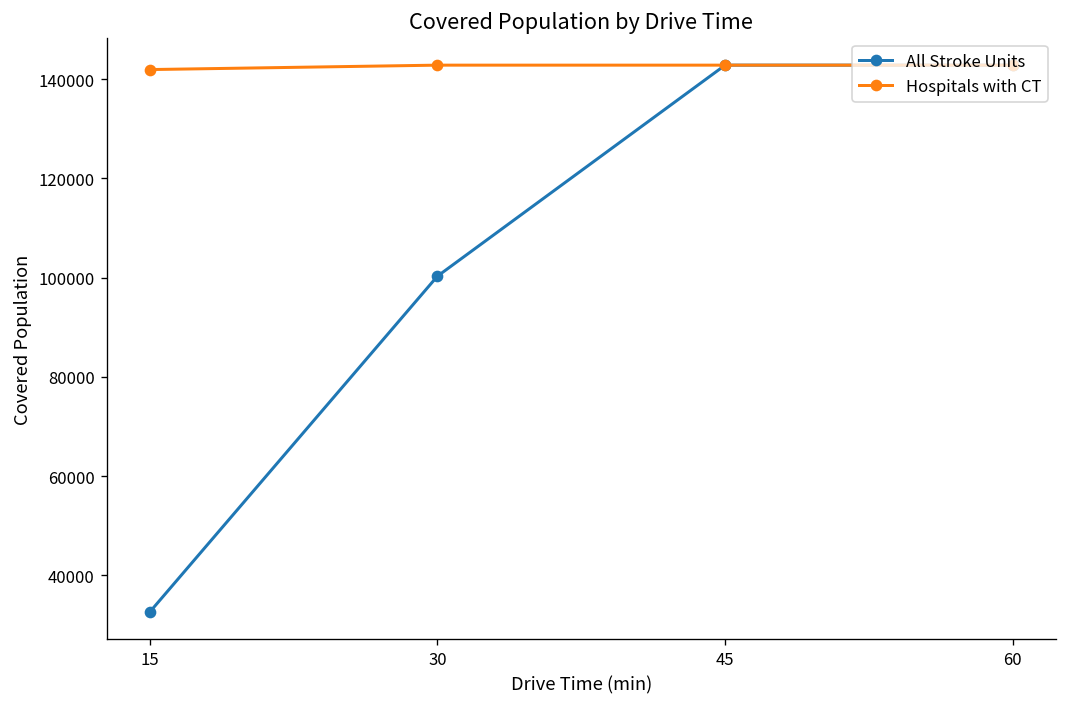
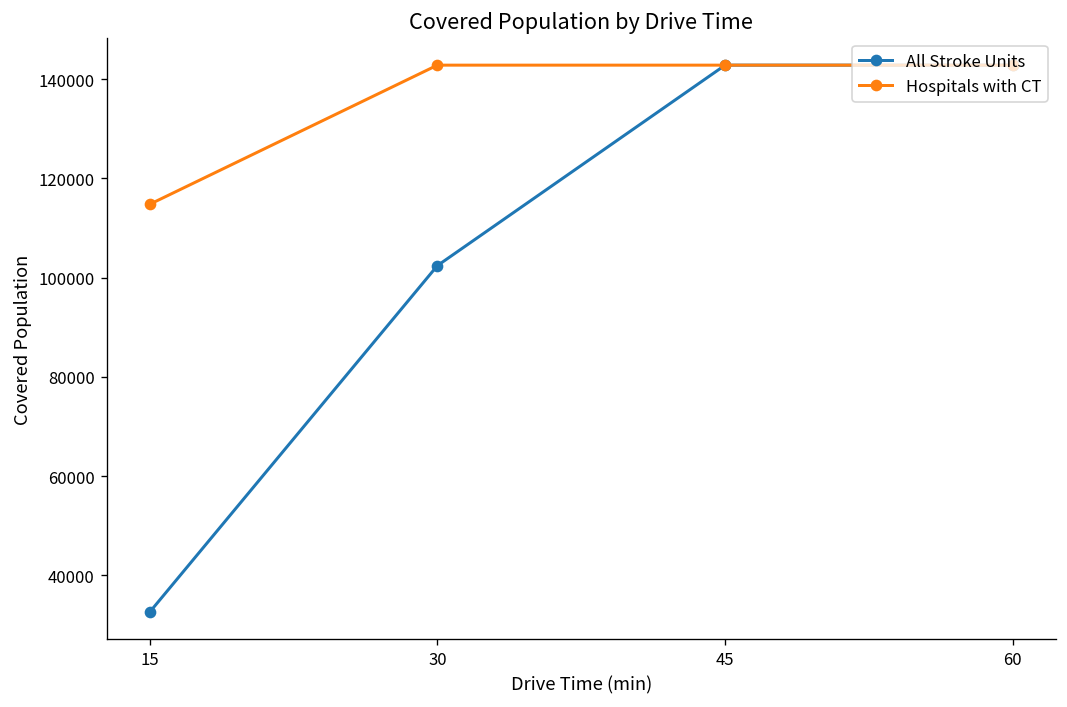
Hospitals with CT, 15: 142000 -> 115000
All Stroke Units, 30: 100000 -> 102000
